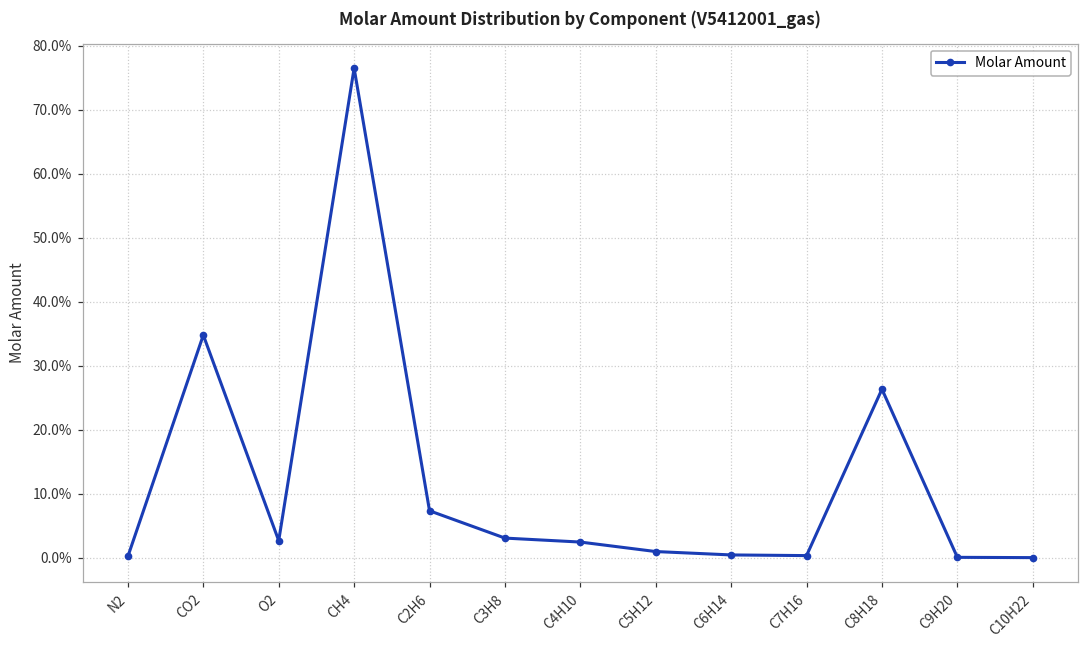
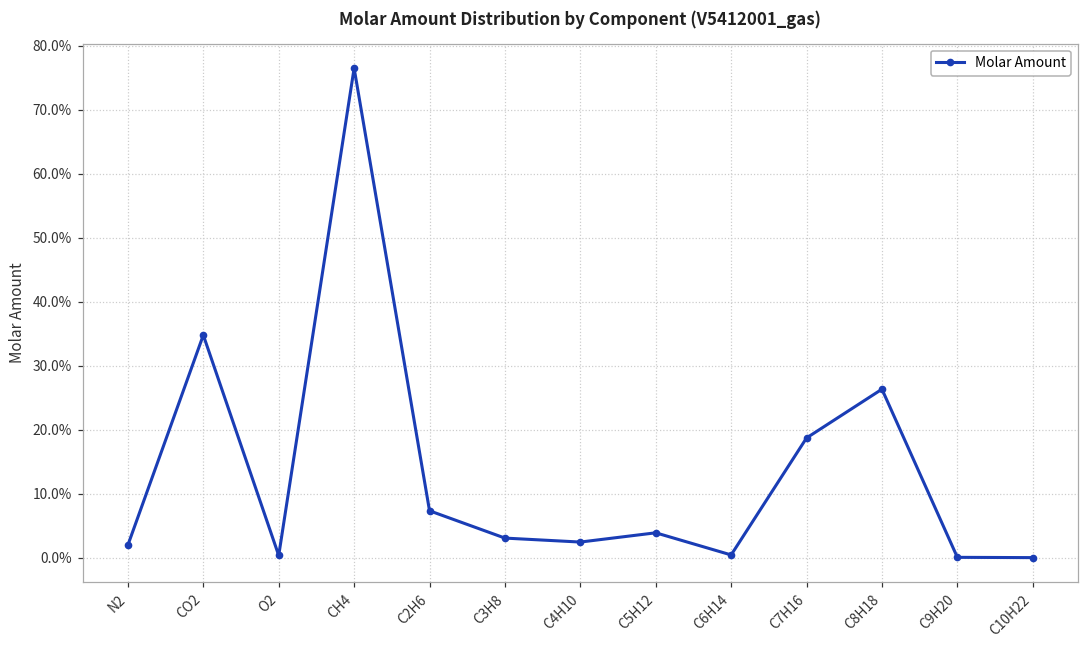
N2: 0% -> 2%
O2: 3% -> 0%
C5H12: 1% -> 4%
C7H16: 0% -> 19%
